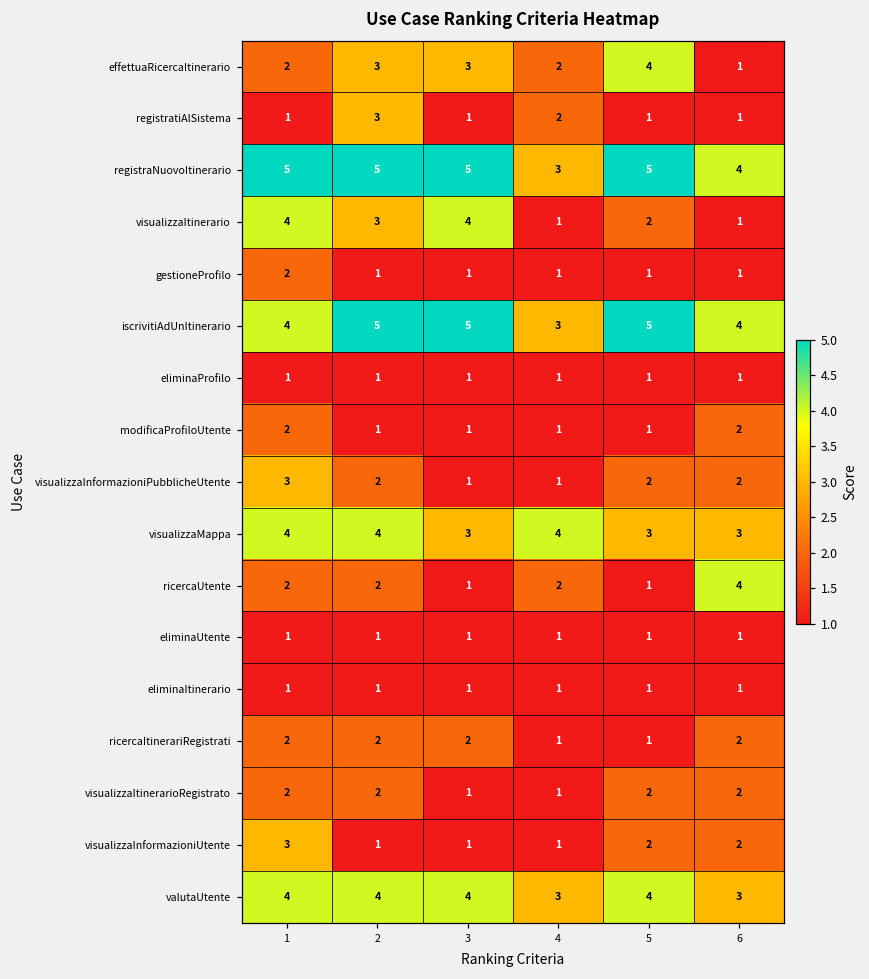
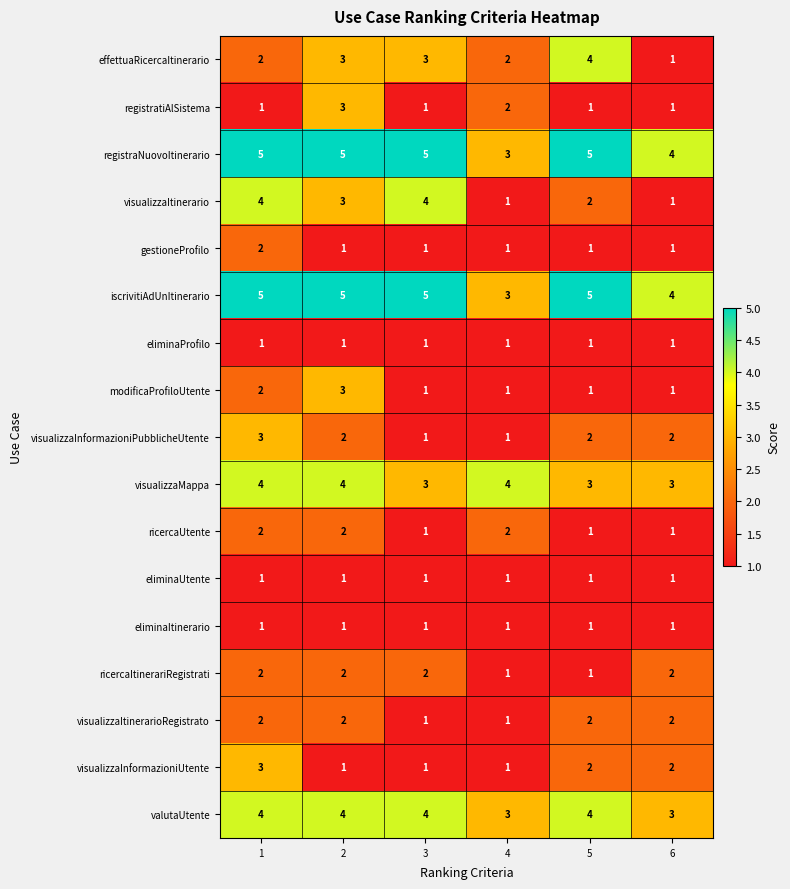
iscrivitiAdUnItinerario, 1: 4 -> 5
modificaProfiloUtente, 2: 1 -> 3
modificaProfiloUtente, 6: 2 -> 1
ricercaUtente, 6: 4 -> 1
